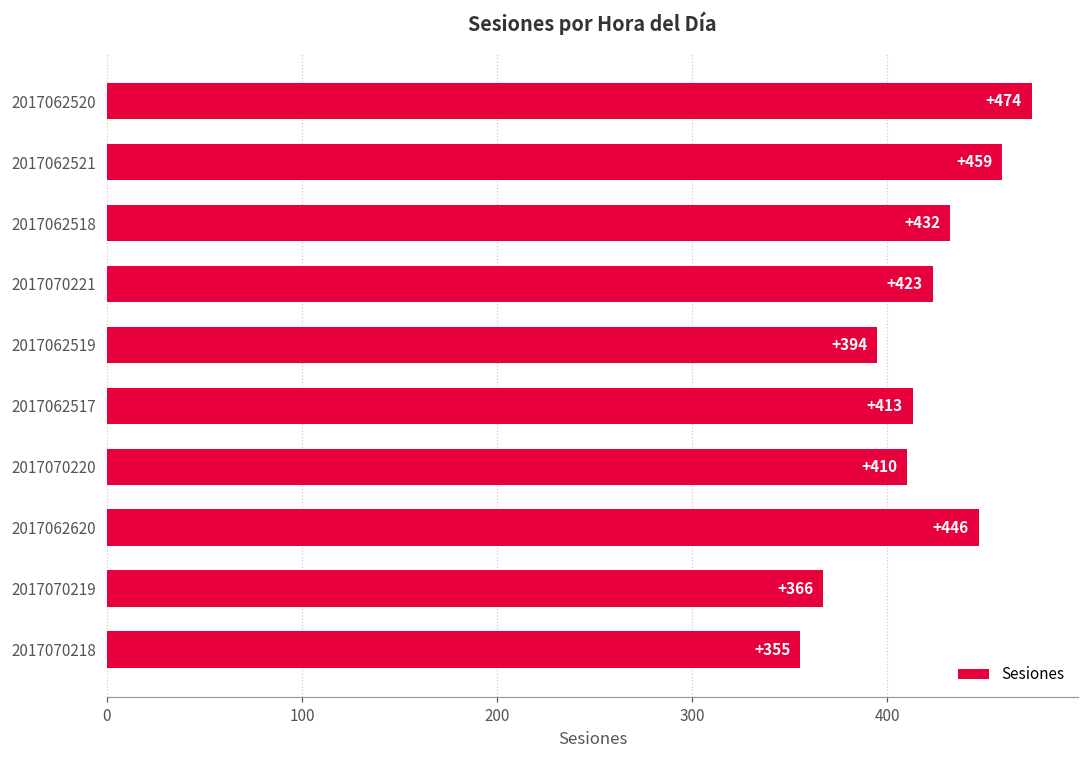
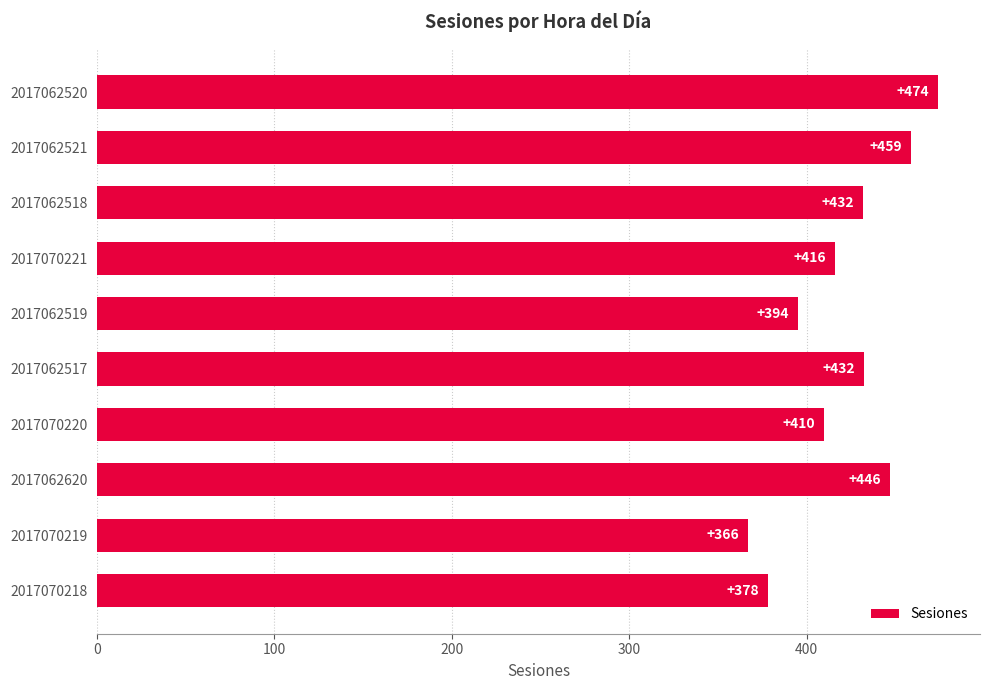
2017070221: +423 -> +416
2017062517: +413 -> +432
2017070218: +355 -> +378
